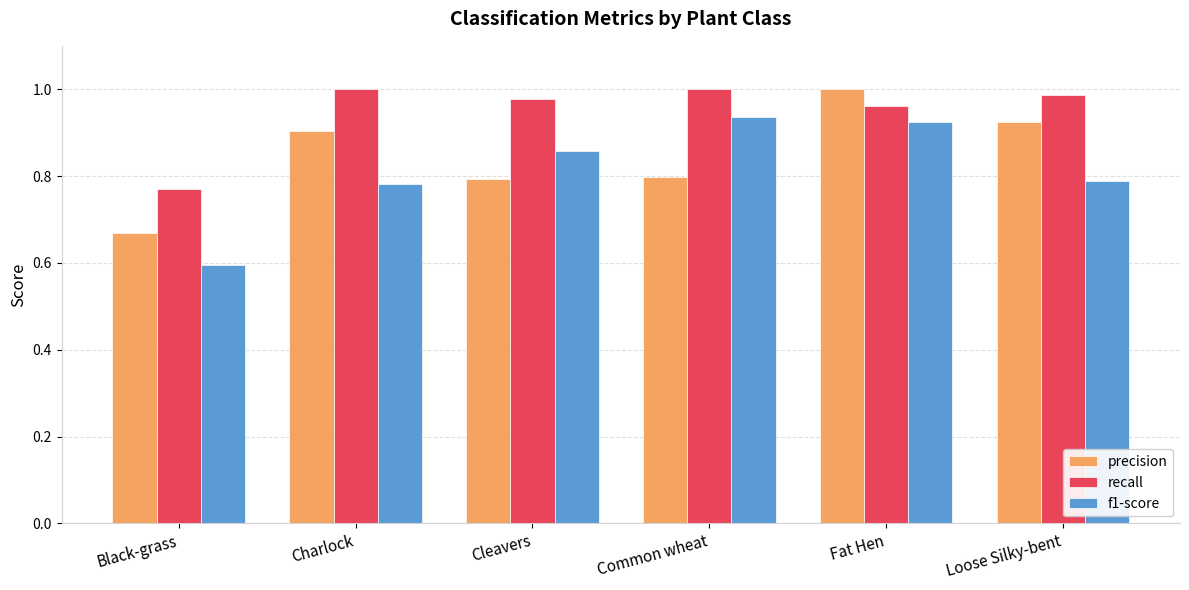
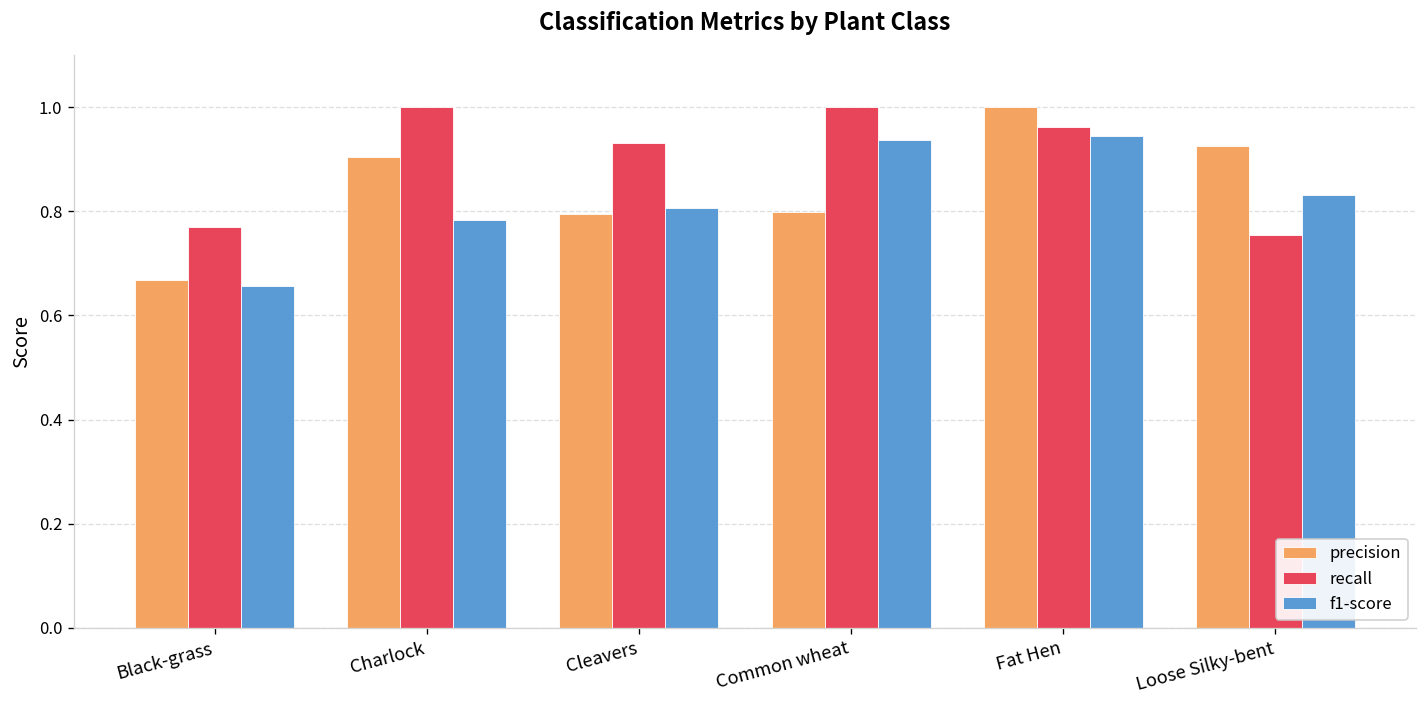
f1-score, Black-grass: 0.59 -> 0.66
recall, Cleavers: 0.98 -> 0.93
f1-score, Cleavers: 0.86 -> 0.81
f1-score, Fat Hen: 0.93 -> 0.95
recall, Loose Silky-bent: 0.99 -> 0.75
f1-score, Loose Silky-bent: 0.79 -> 0.83
